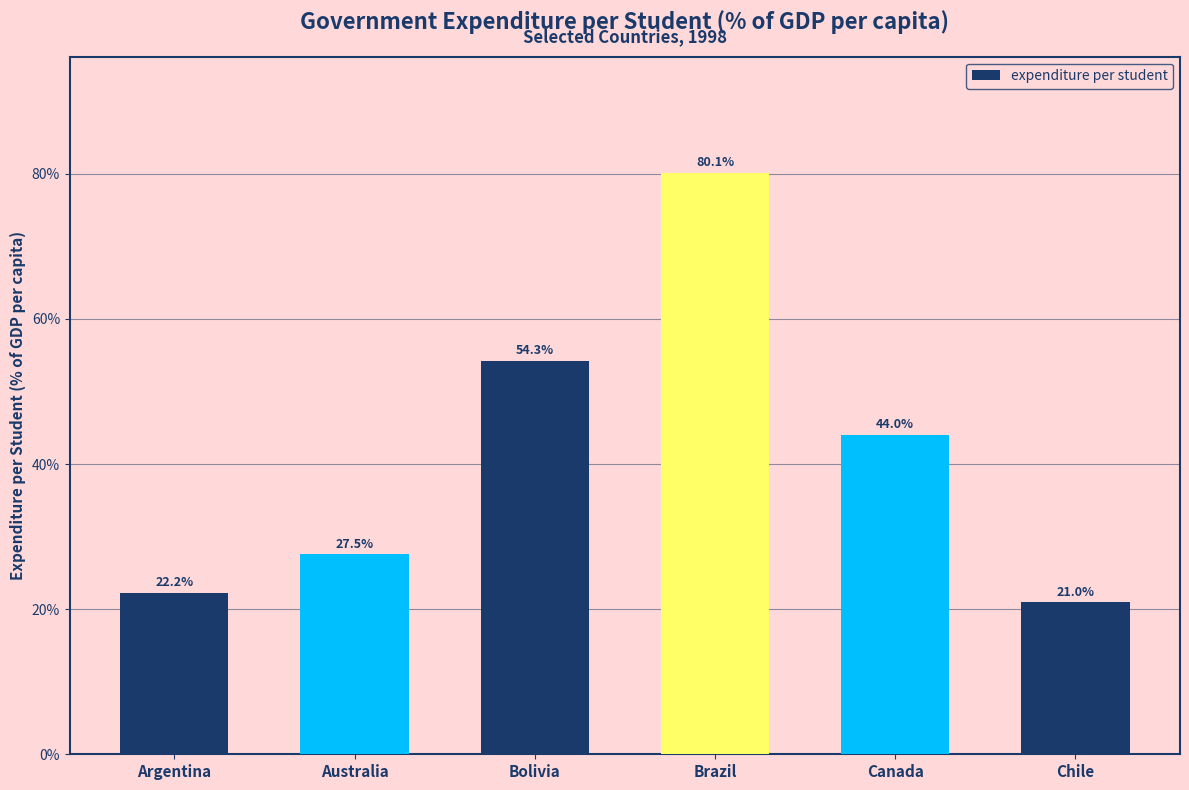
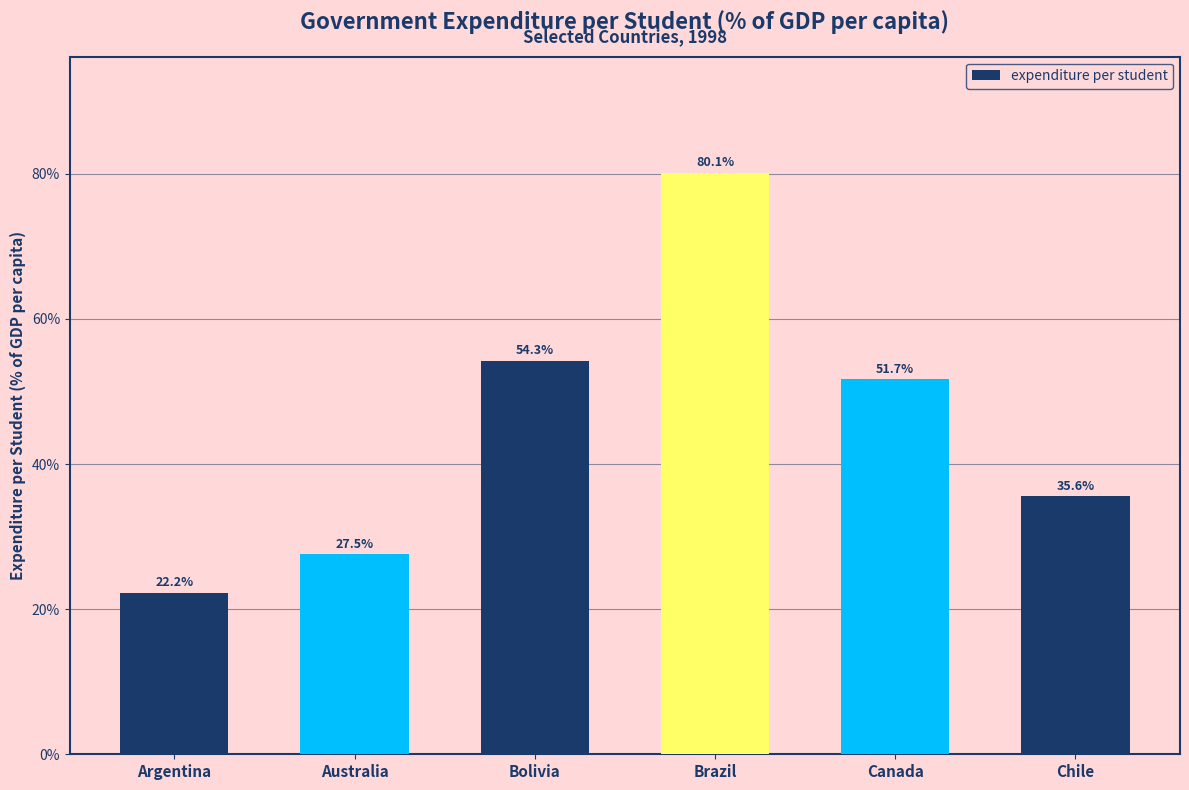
Canada: 44.0% -> 51.7%
Chile: 21.0% -> 35.6%
